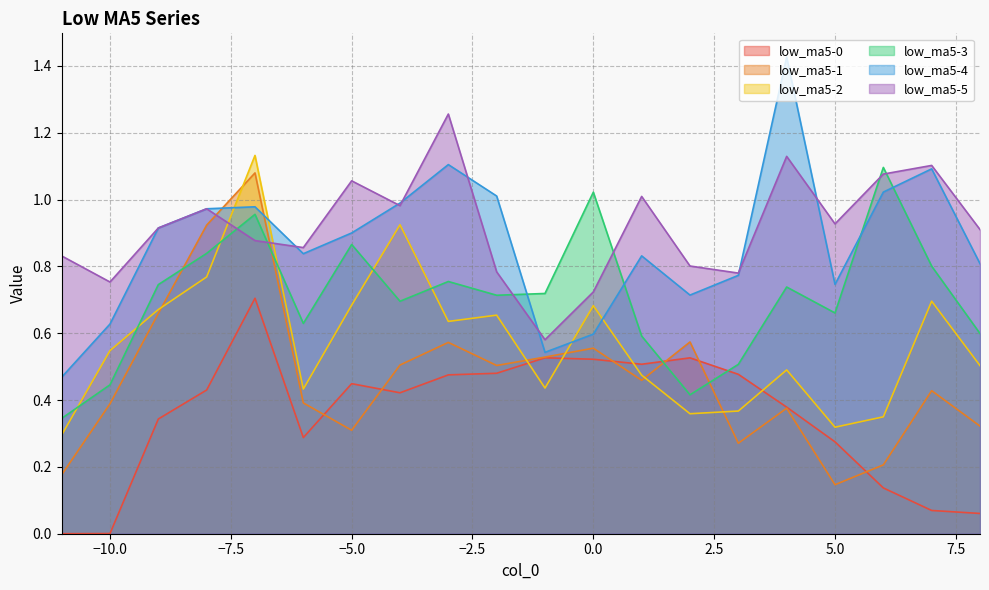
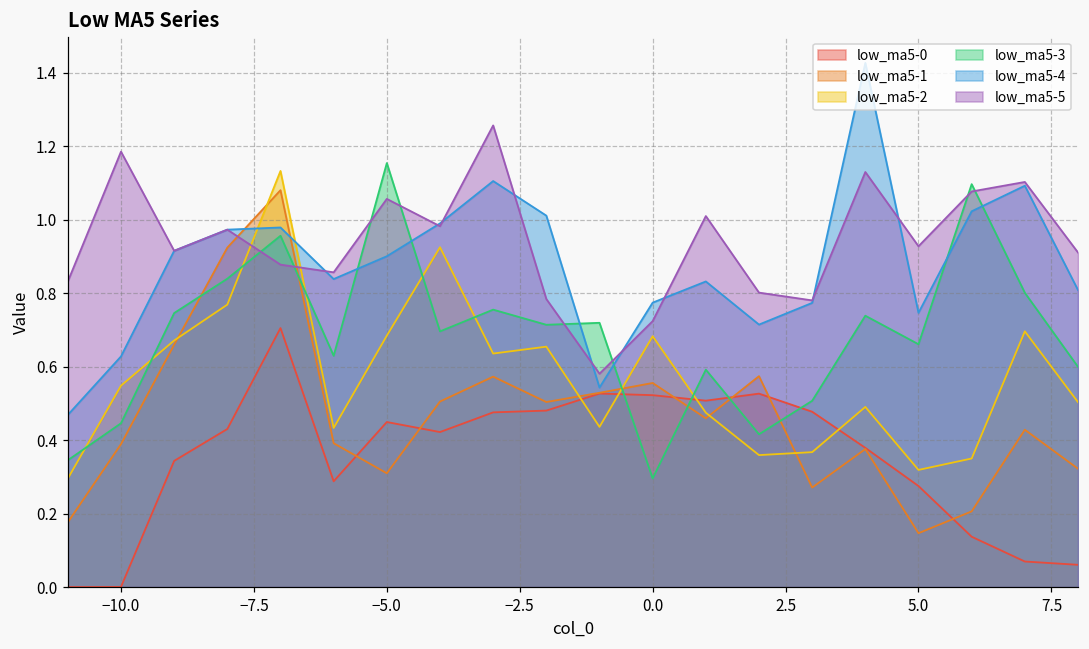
low_ma5-5, −10.0: 0.75 -> 1.18
low_ma5-3, −5.0: 0.87 -> 1.15
low_ma5-3, 0.0: 1.02 -> 0.30
low_ma5-4, 0.0: 0.60 -> 0.77
